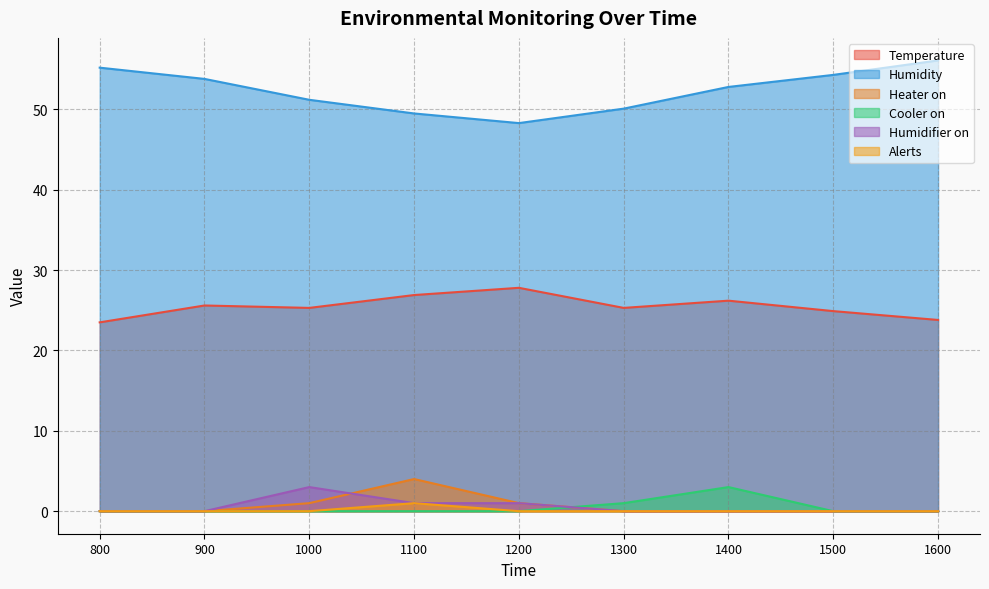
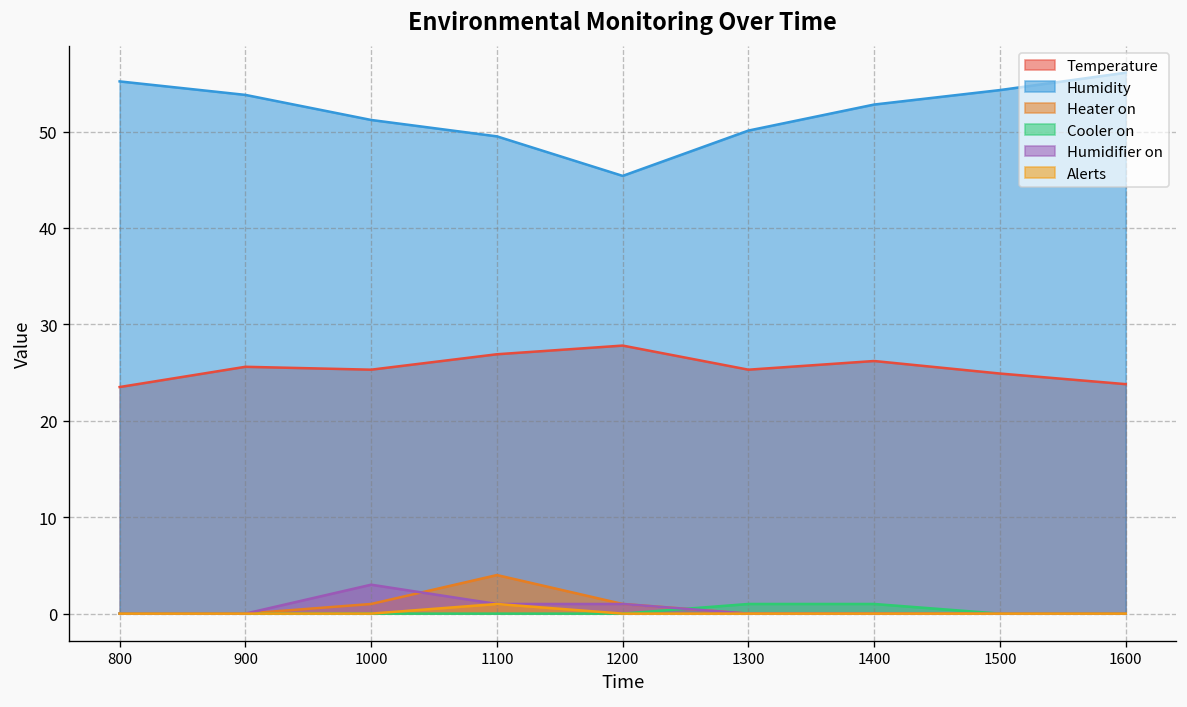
Humidity, 1200: 48 -> 45
Cooler on, 1400: 3 -> 1
